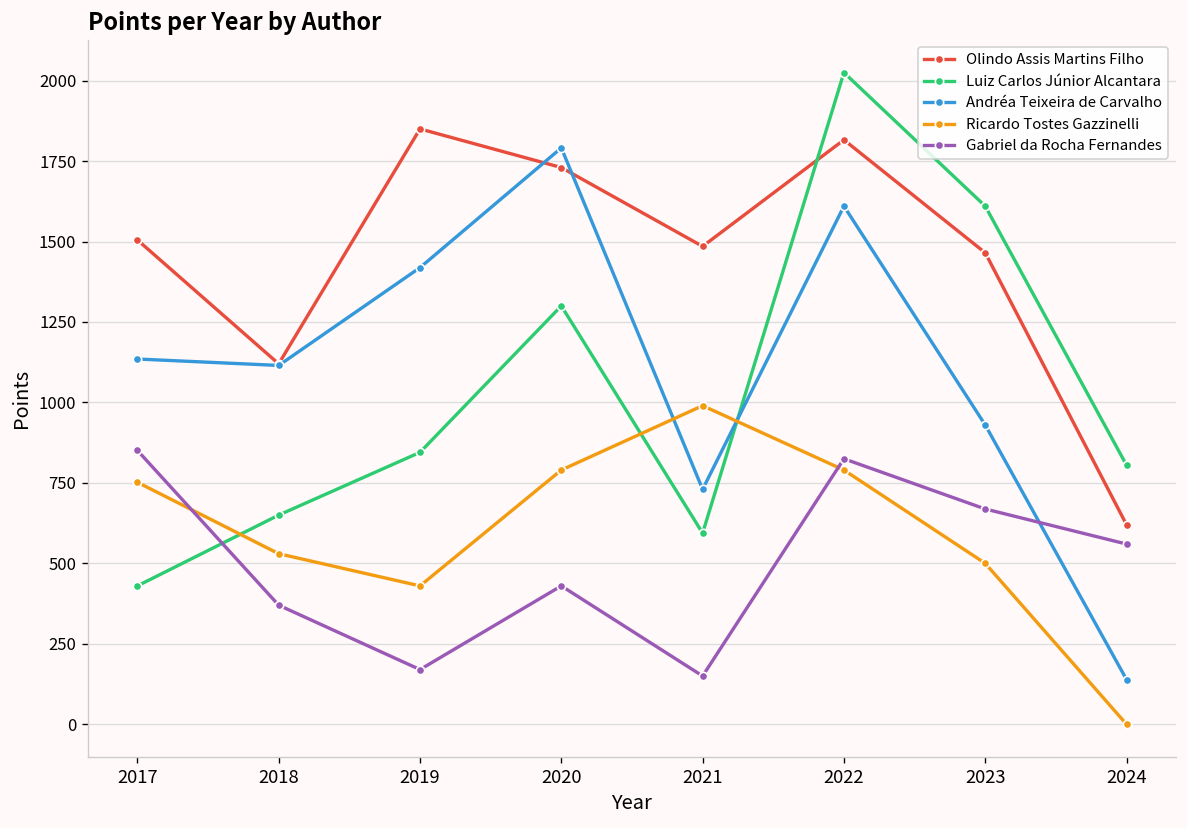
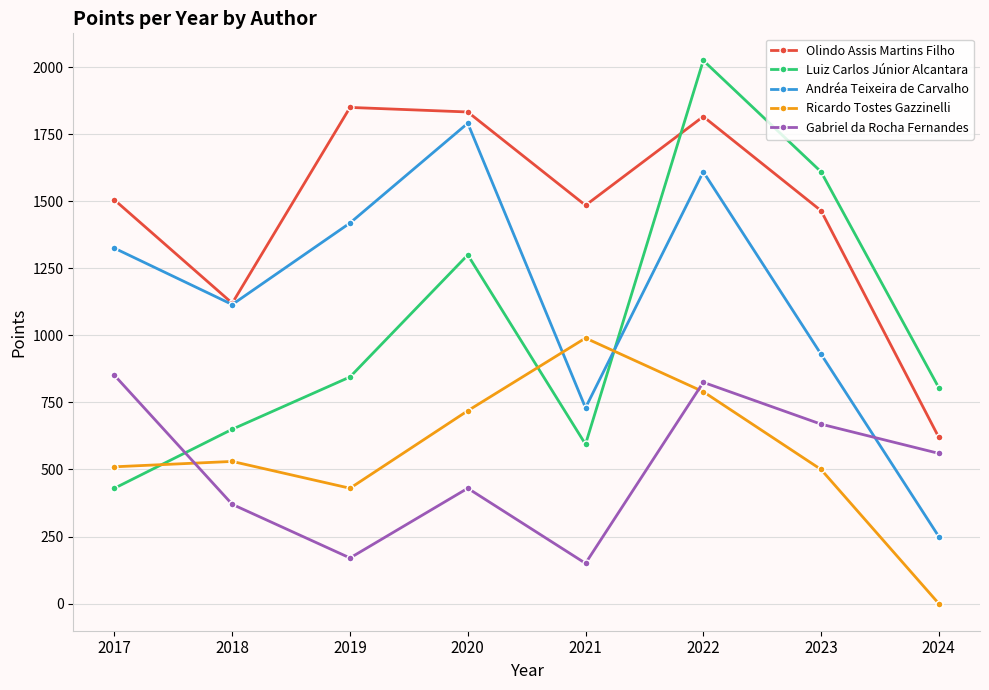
Andréa Teixeira de Carvalho, 2017: 1140 -> 1330
Ricardo Tostes Gazzinelli, 2017: 750 -> 510
Olindo Assis Martins Filho, 2020: 1730 -> 1830
Ricardo Tostes Gazzinelli, 2020: 790 -> 720
Andréa Teixeira de Carvalho, 2024: 140 -> 250
